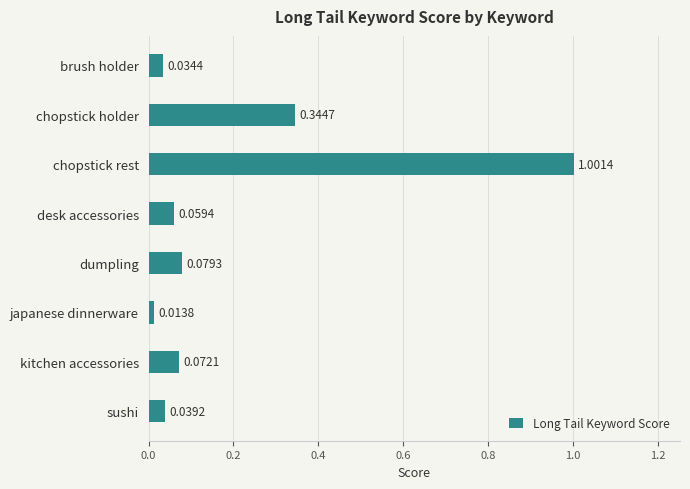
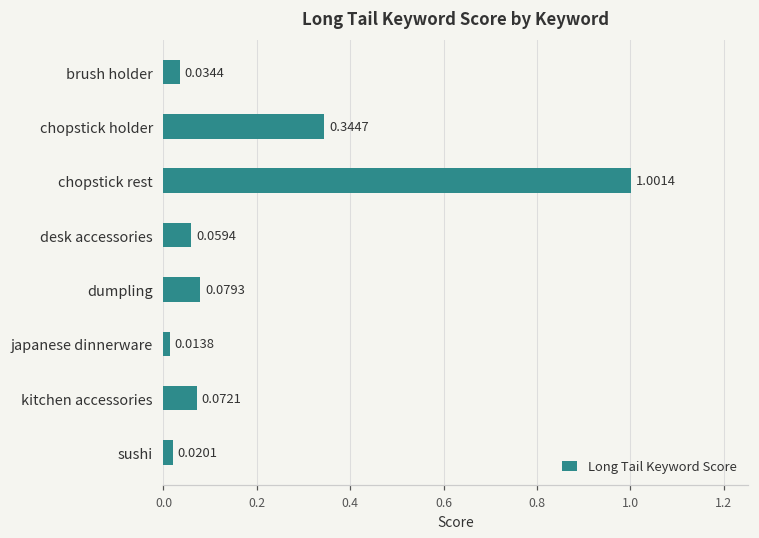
sushi: 0.0392 -> 0.0201
